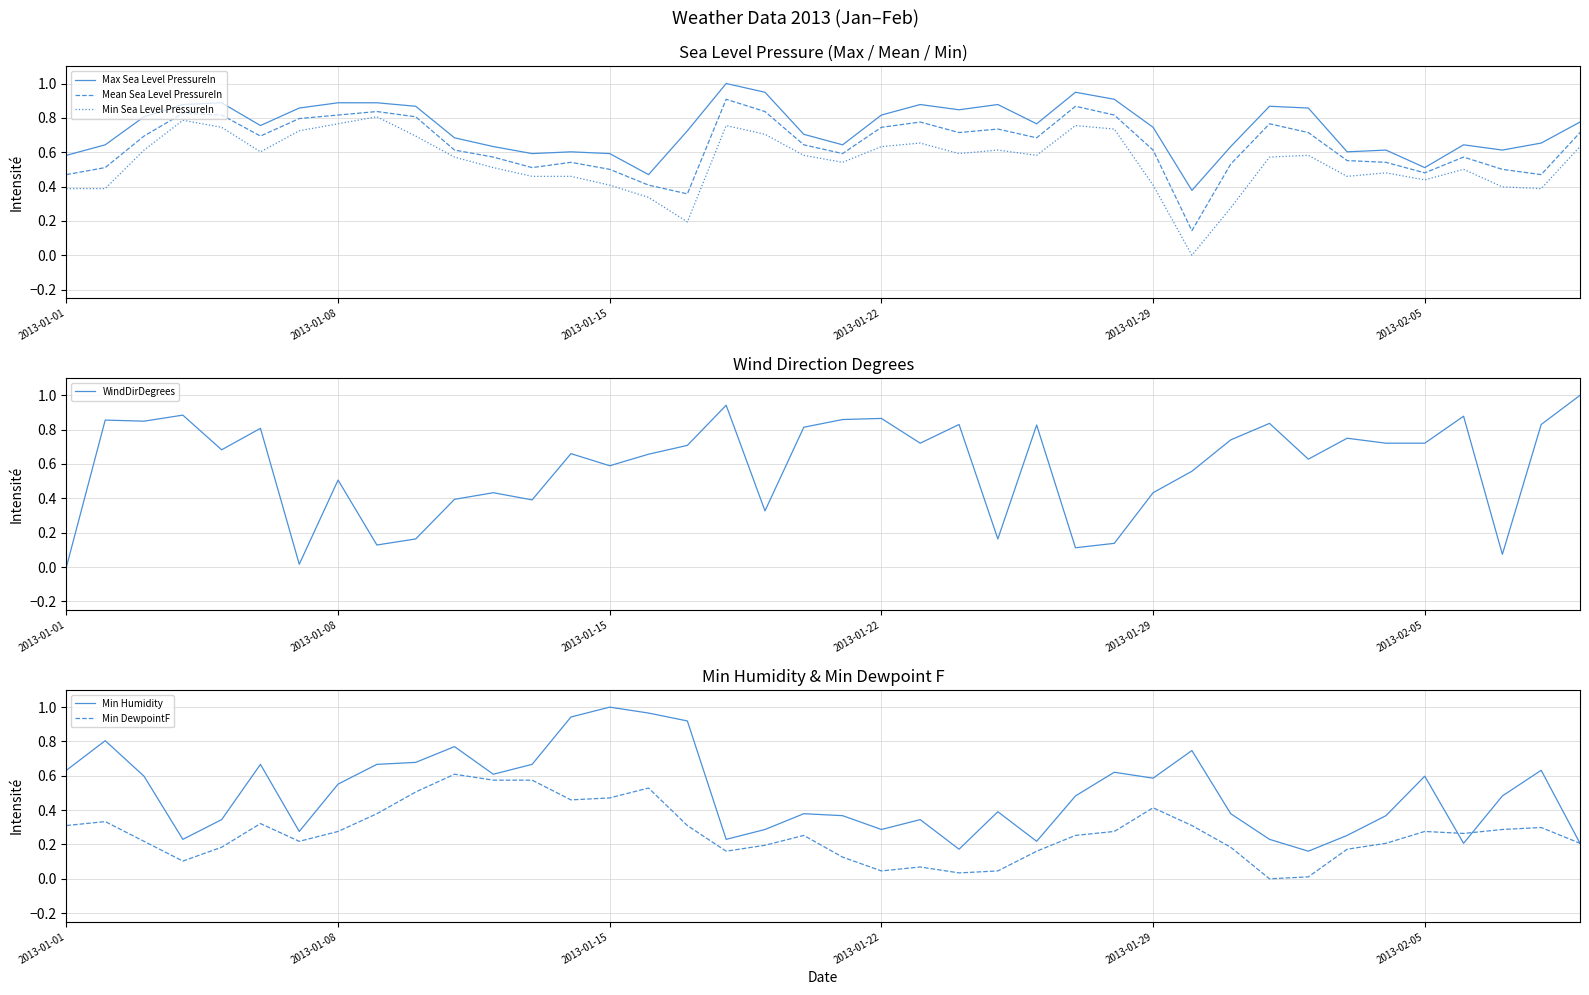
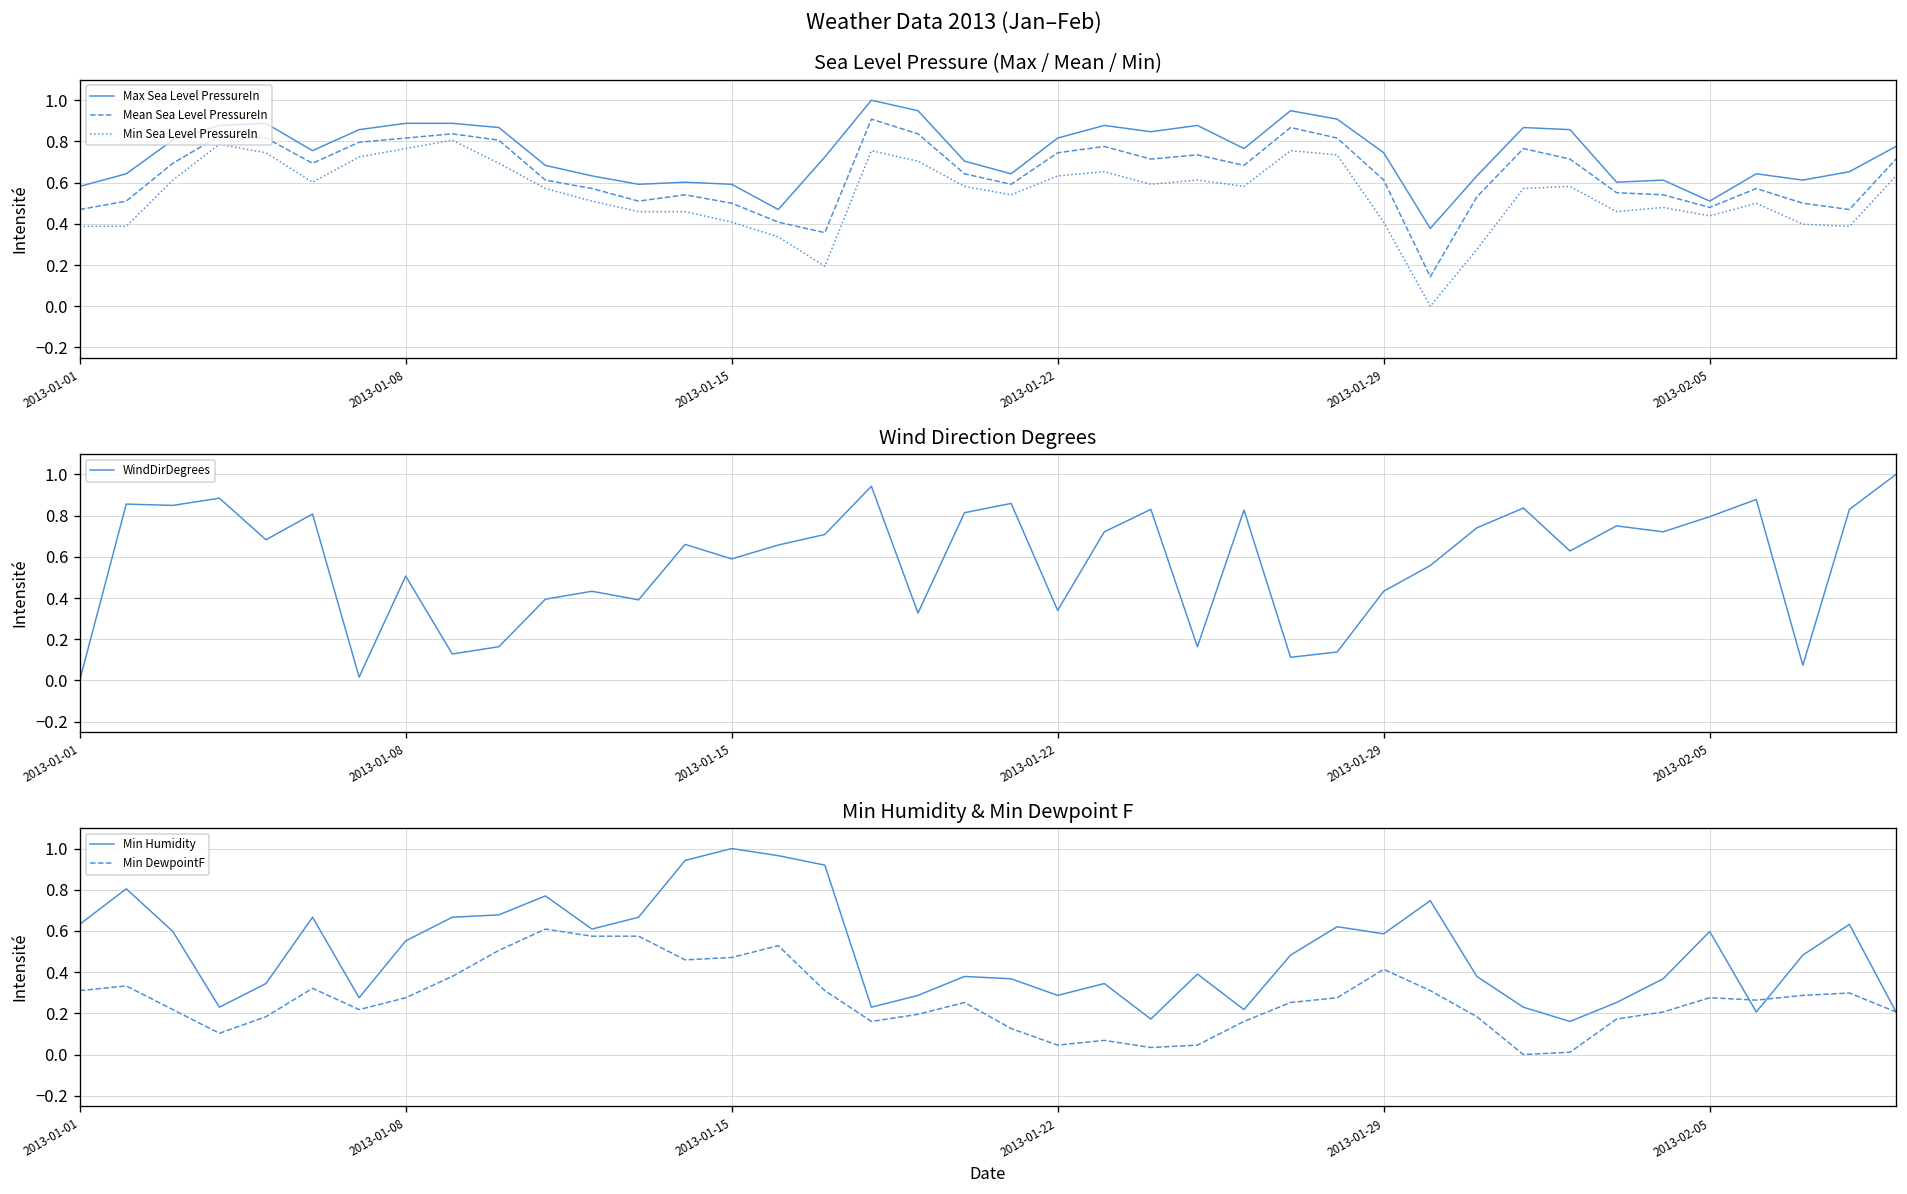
Wind Direction Degrees, 2013-01-22: 0.87 -> 0.34
Wind Direction Degrees, 2013-02-05: 0.72 -> 0.79
